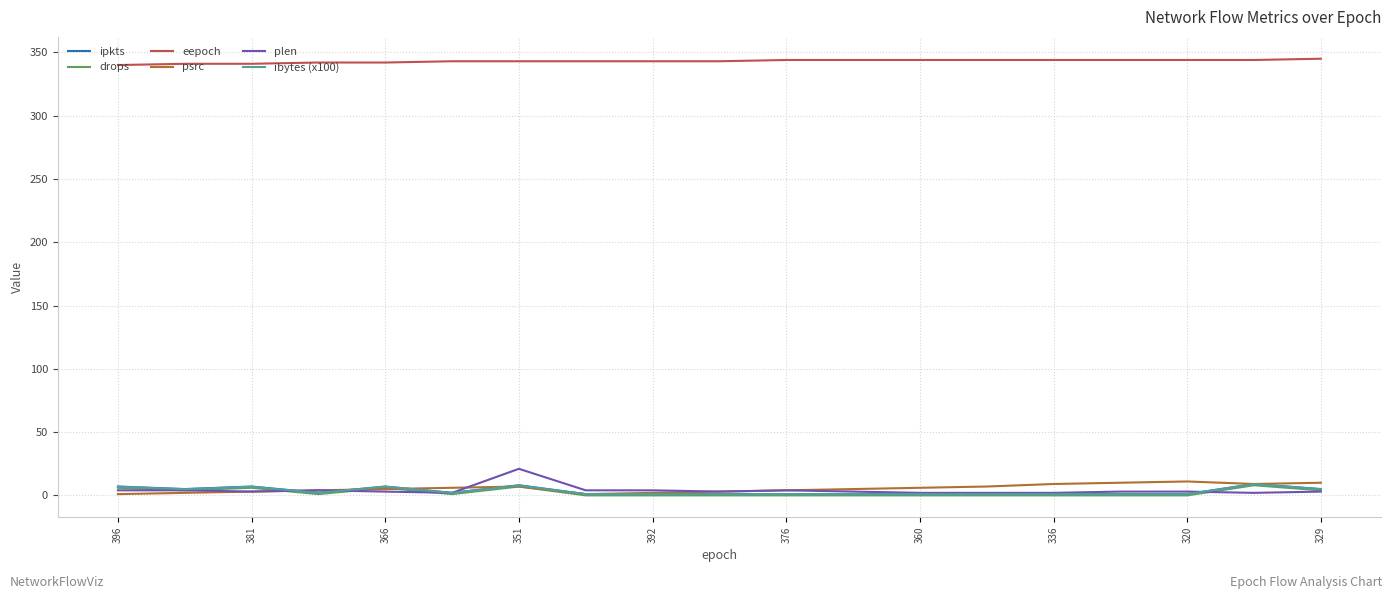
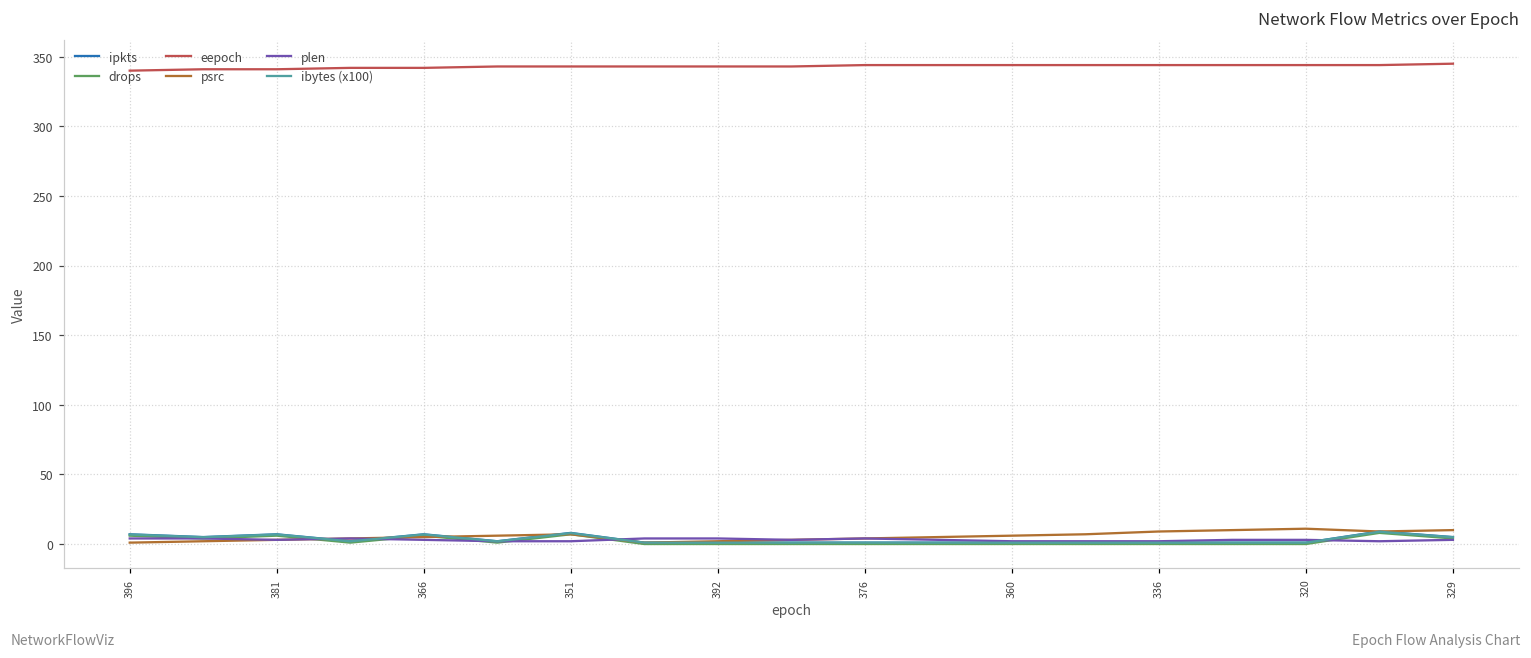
plen, 351: 21 -> 2
